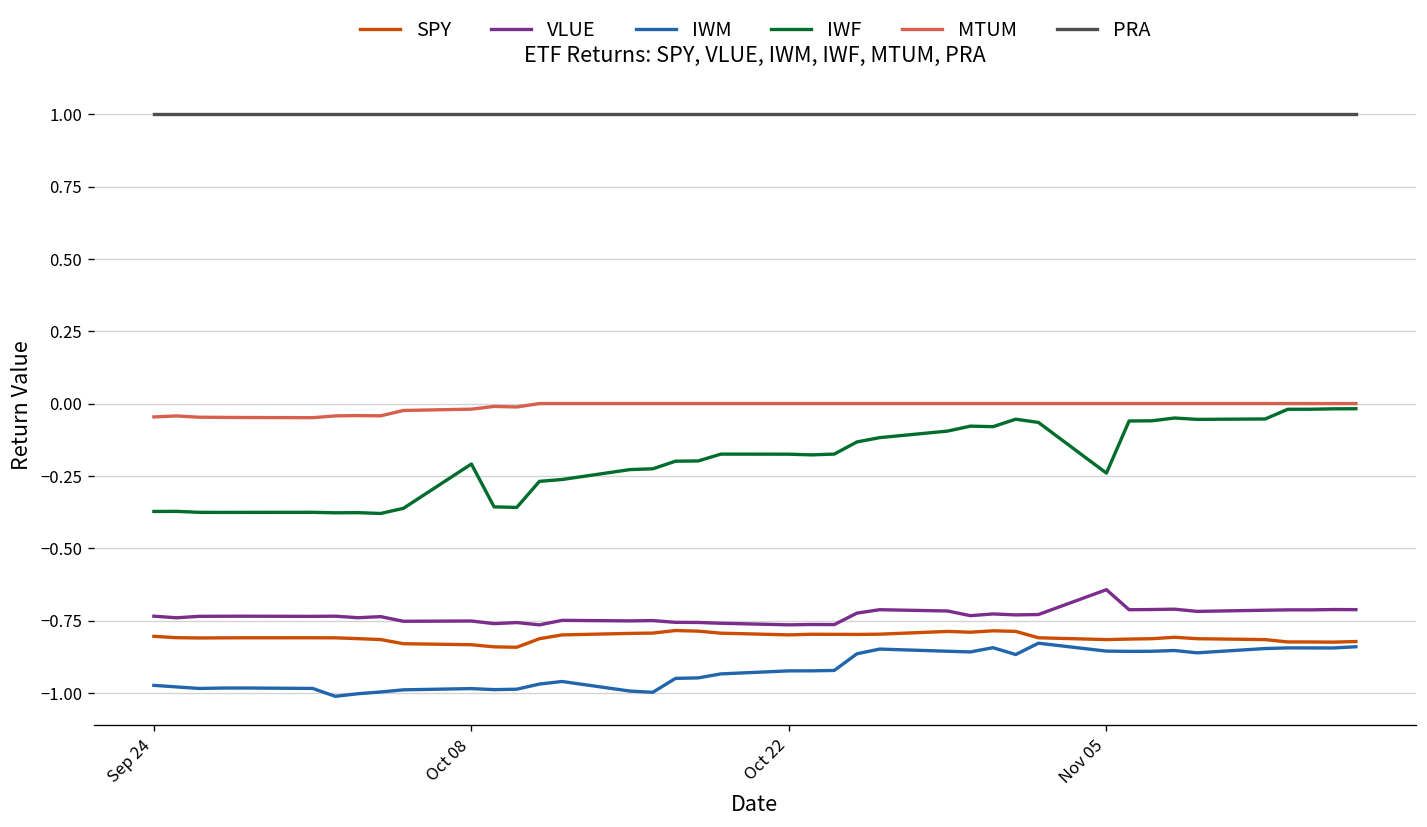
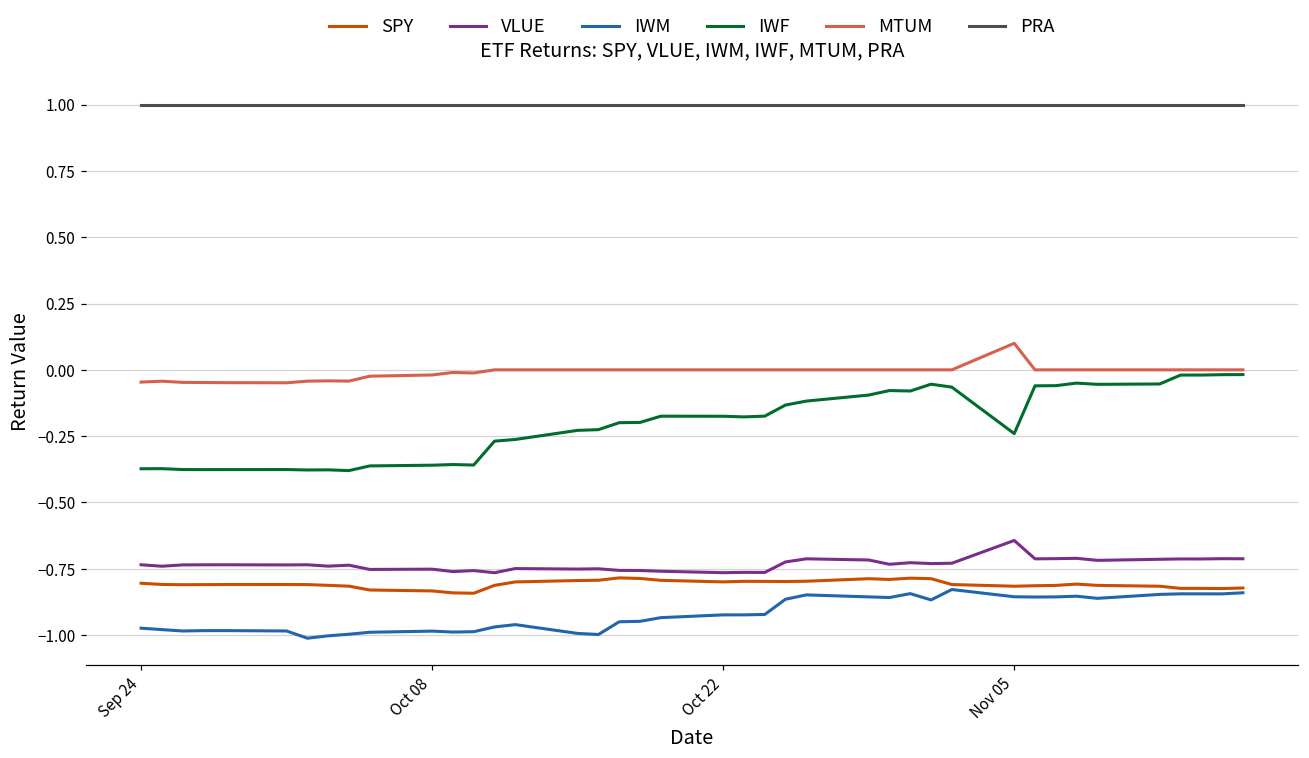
IWF, Oct 08: -0.21 -> -0.36
MTUM, Nov 05: 0.0 -> 0.1
